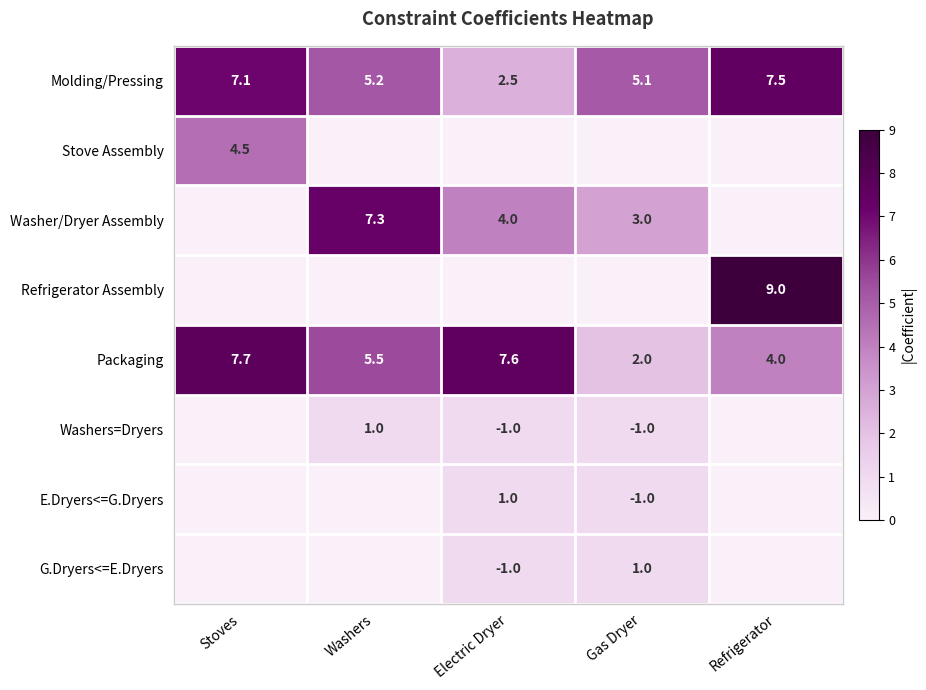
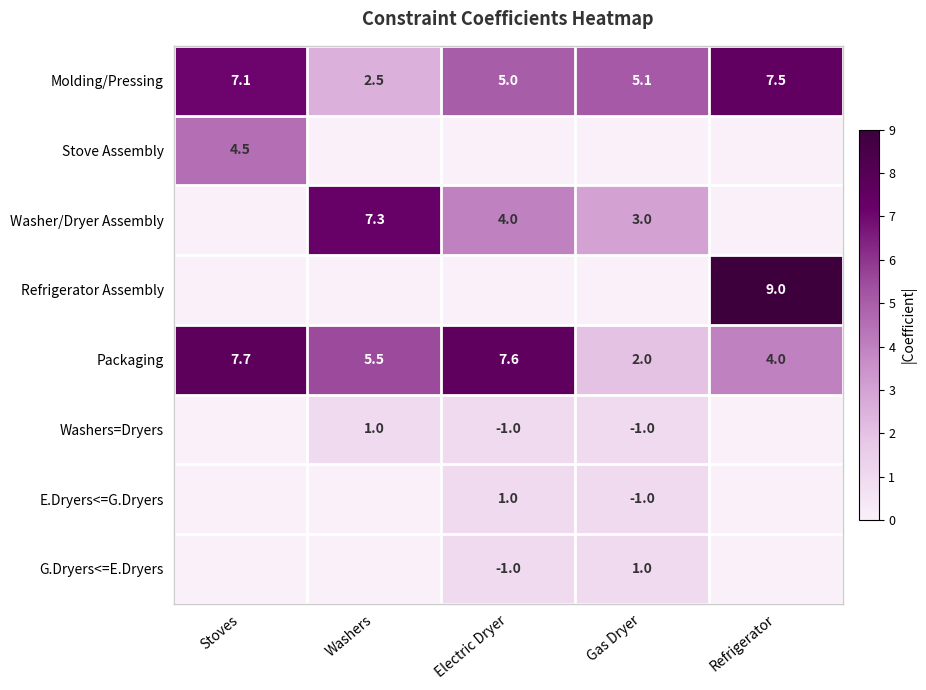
Molding/Pressing, Washers: 5.2 -> 2.5
Molding/Pressing, Electric Dryer: 2.5 -> 5.0
